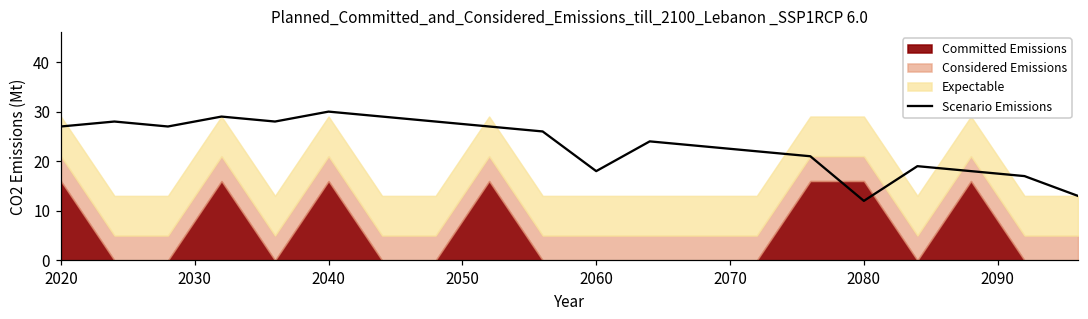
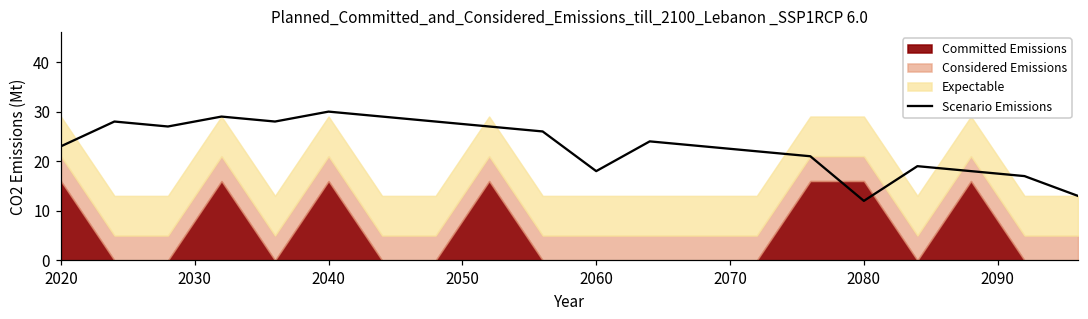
Scenario Emissions, 2020: 27 -> 23
